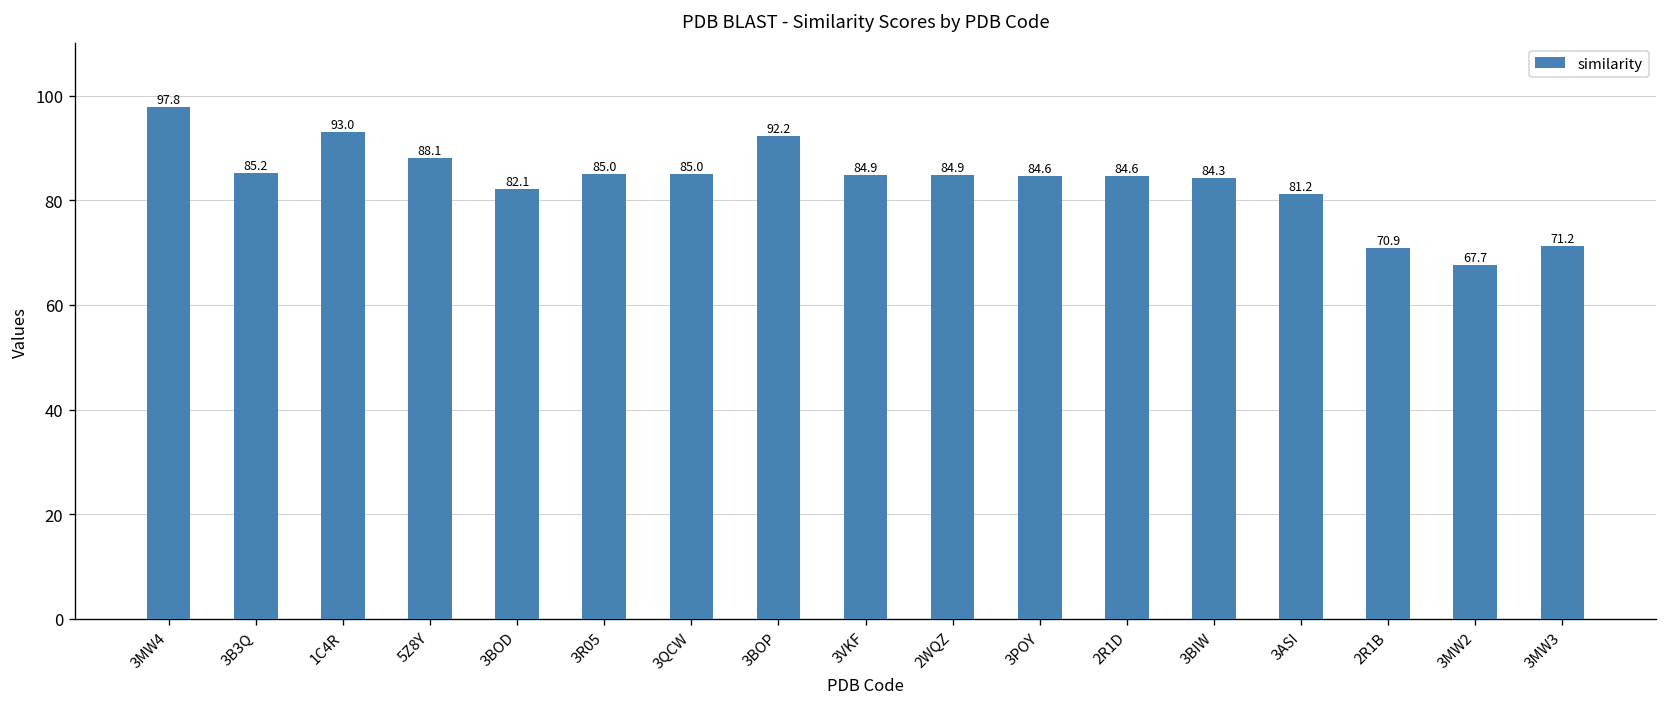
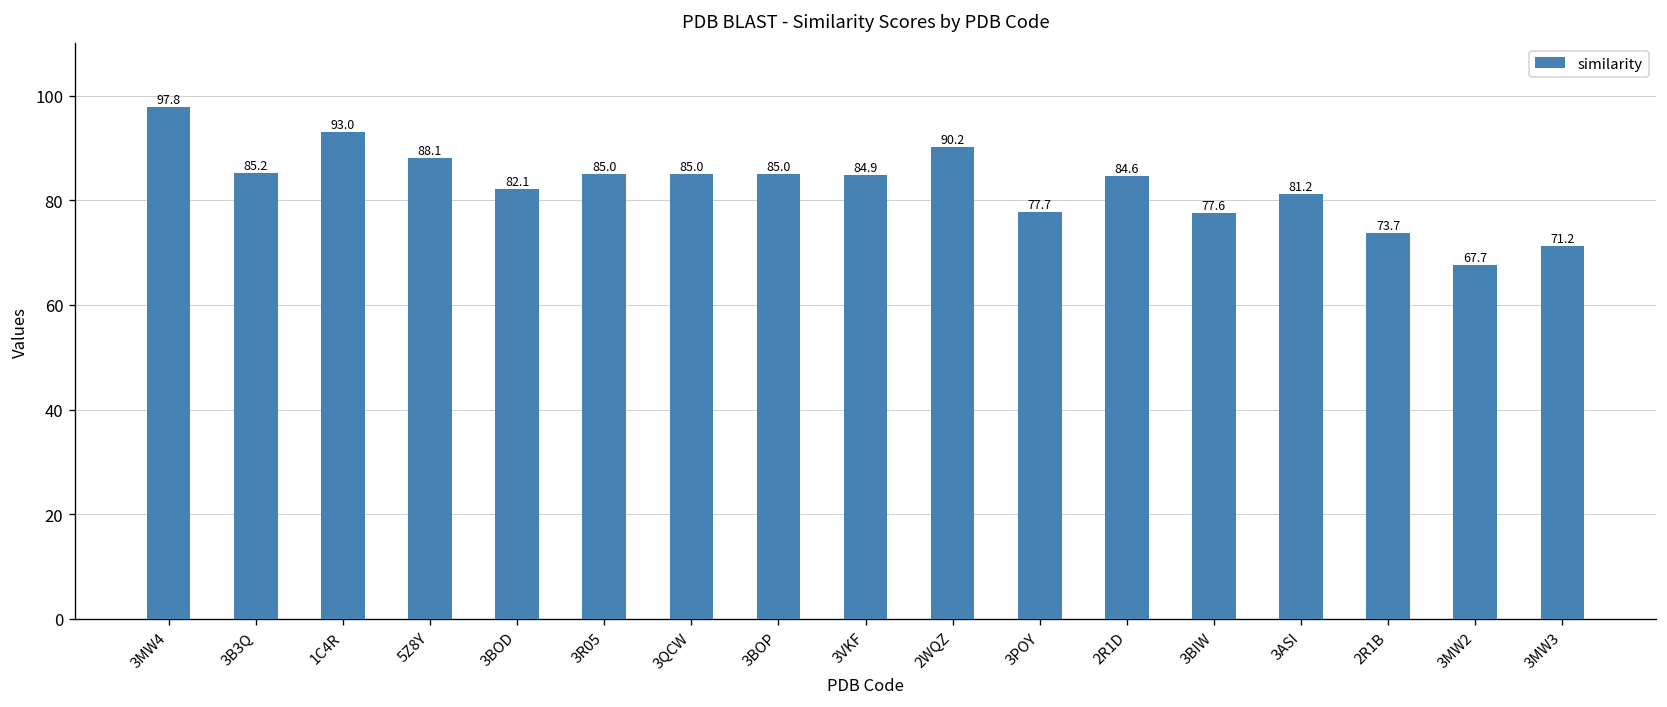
3BOP: 92.2 -> 85.0
2WQZ: 84.9 -> 90.2
3POY: 84.6 -> 77.7
3BIW: 84.3 -> 77.6
2R1B: 70.9 -> 73.7
